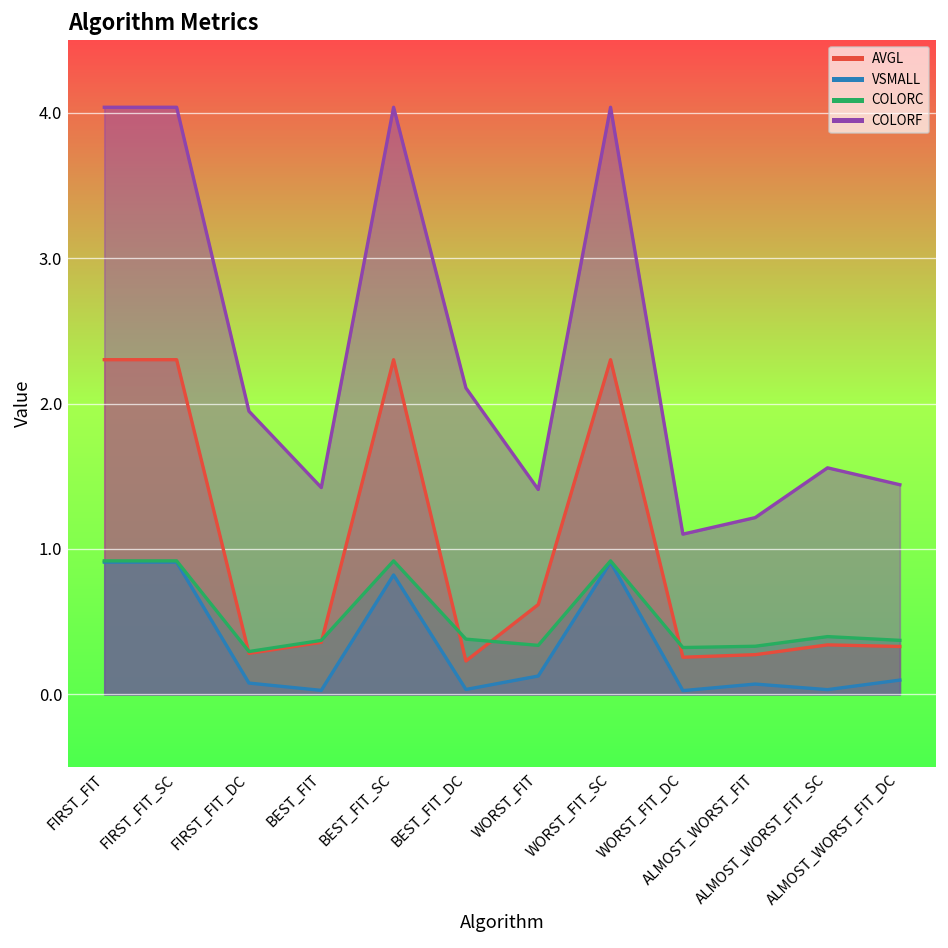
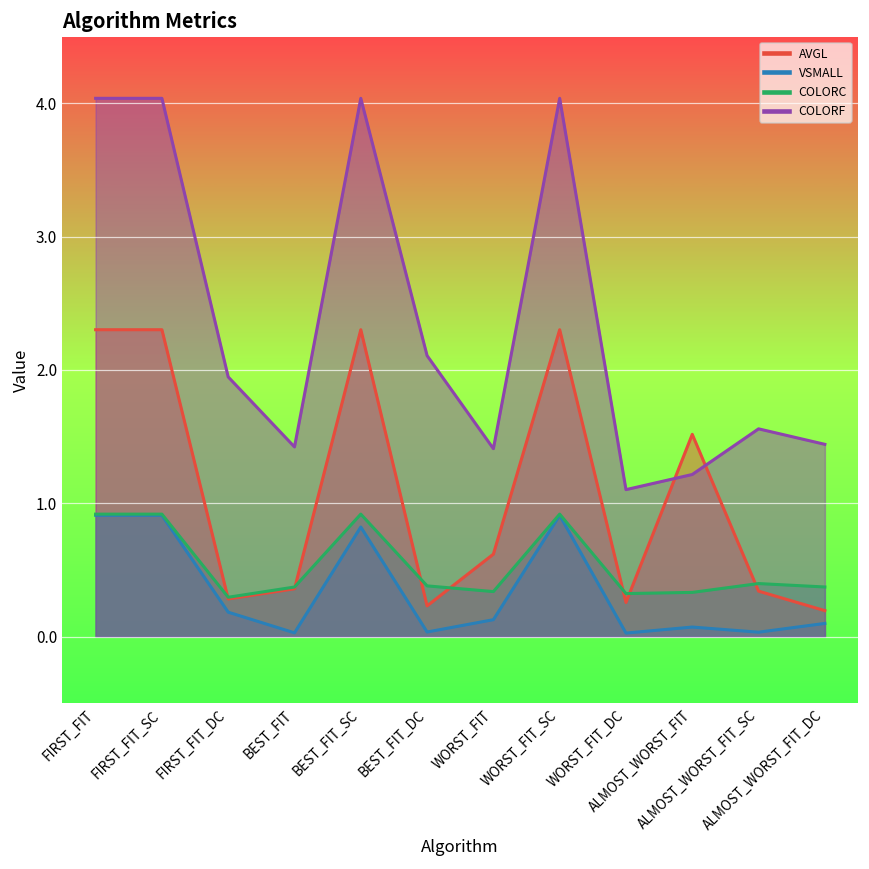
VSMALL, FIRST_FIT_DC: 0.08 -> 0.18
AVGL, ALMOST_WORST_FIT: 0.27 -> 1.52
AVGL, ALMOST_WORST_FIT_DC: 0.33 -> 0.19
